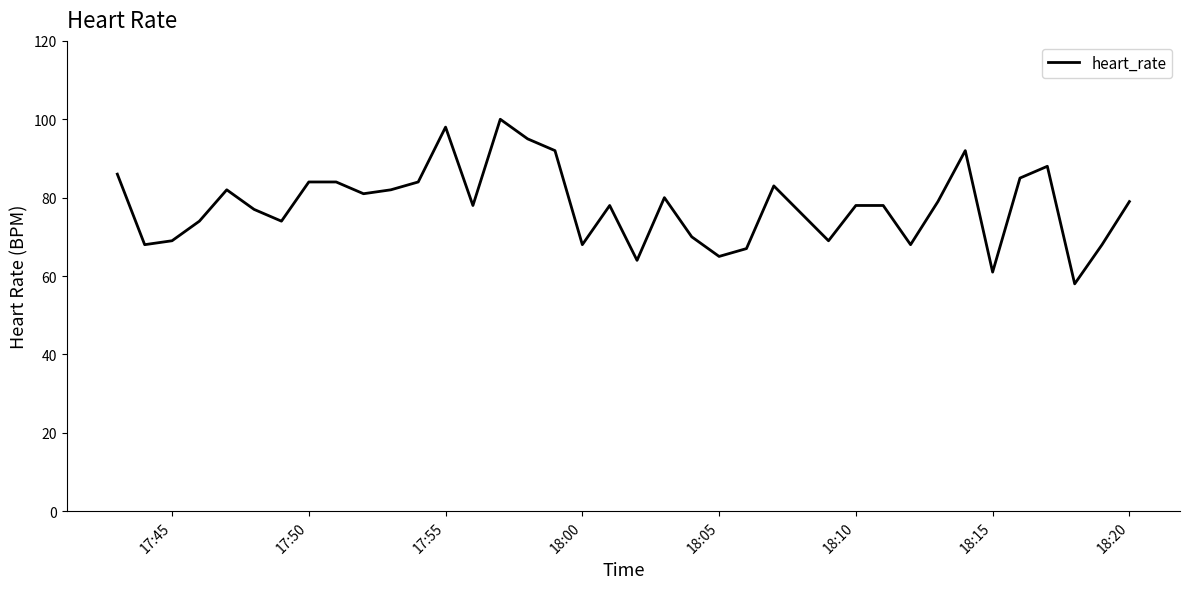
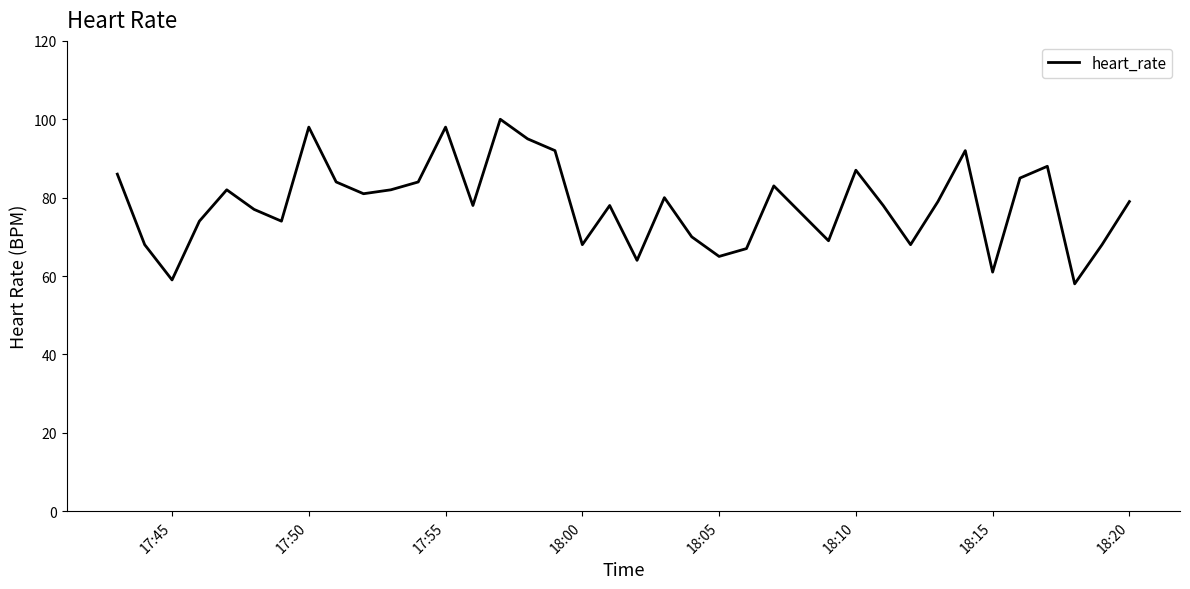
17:45: 69 -> 59
17:50: 84 -> 98
18:10: 78 -> 87
